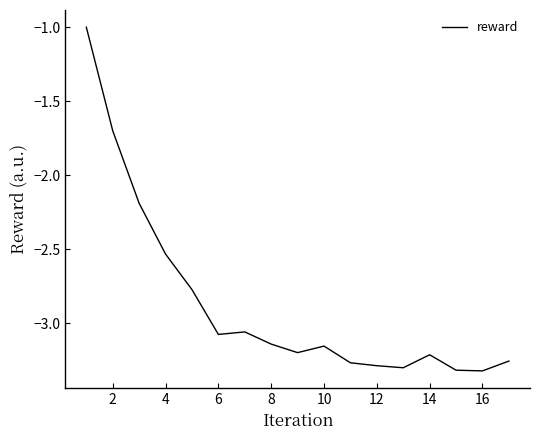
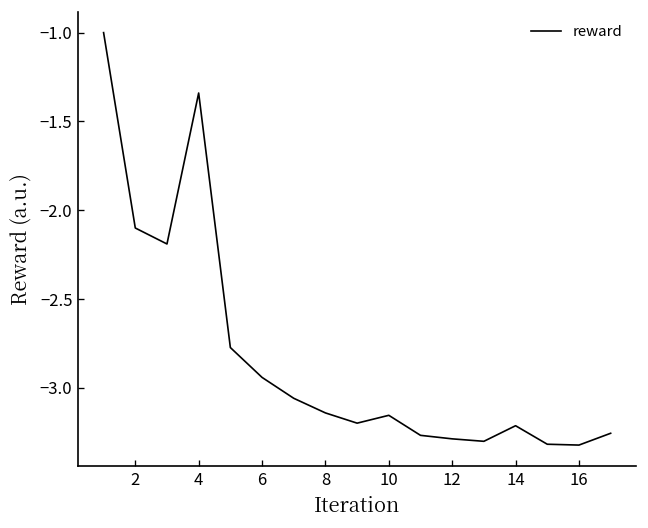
2: -1.7 -> -2.1
4: -2.53 -> -1.34
6: -3.08 -> -2.94
